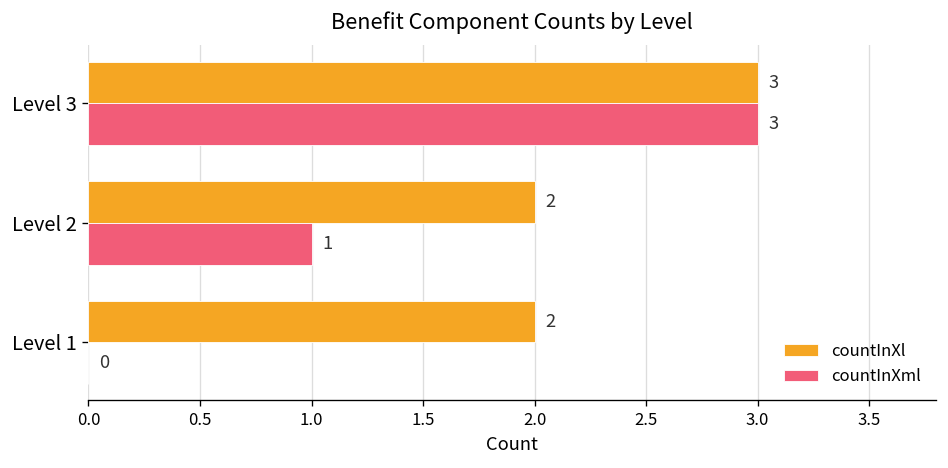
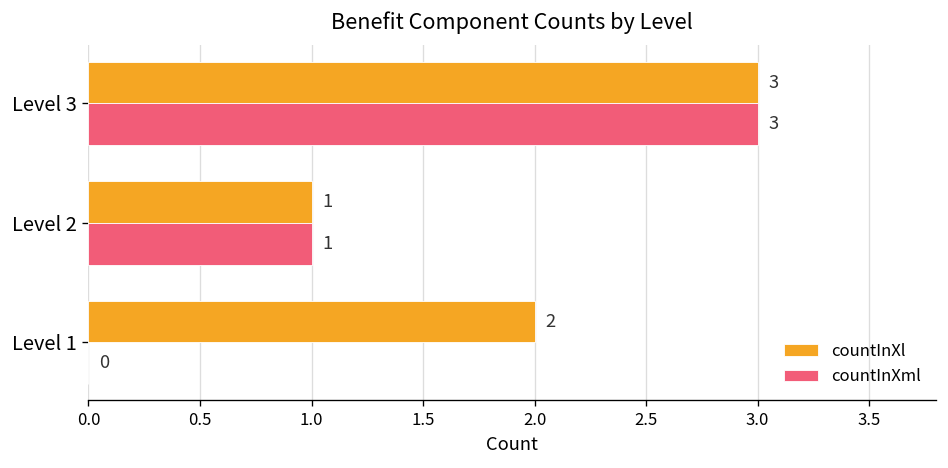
countInXl, Level 2: 2 -> 1
